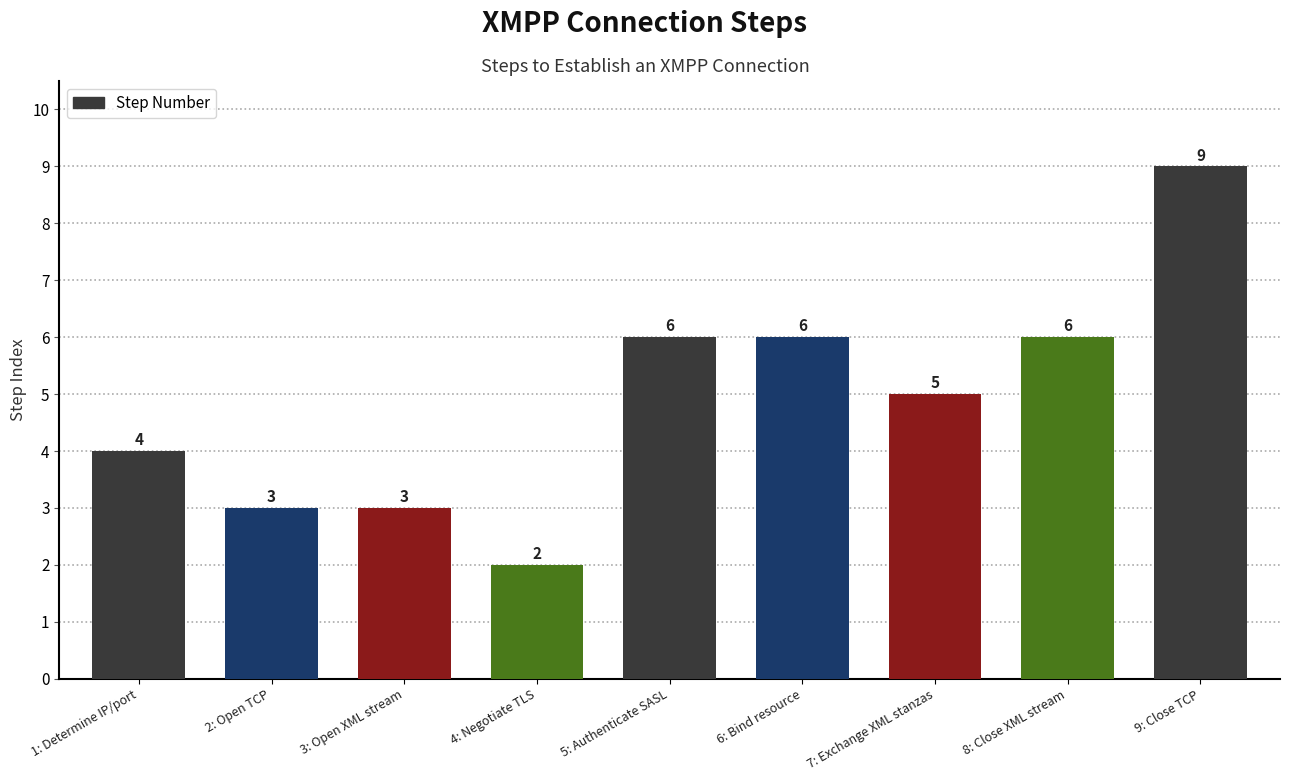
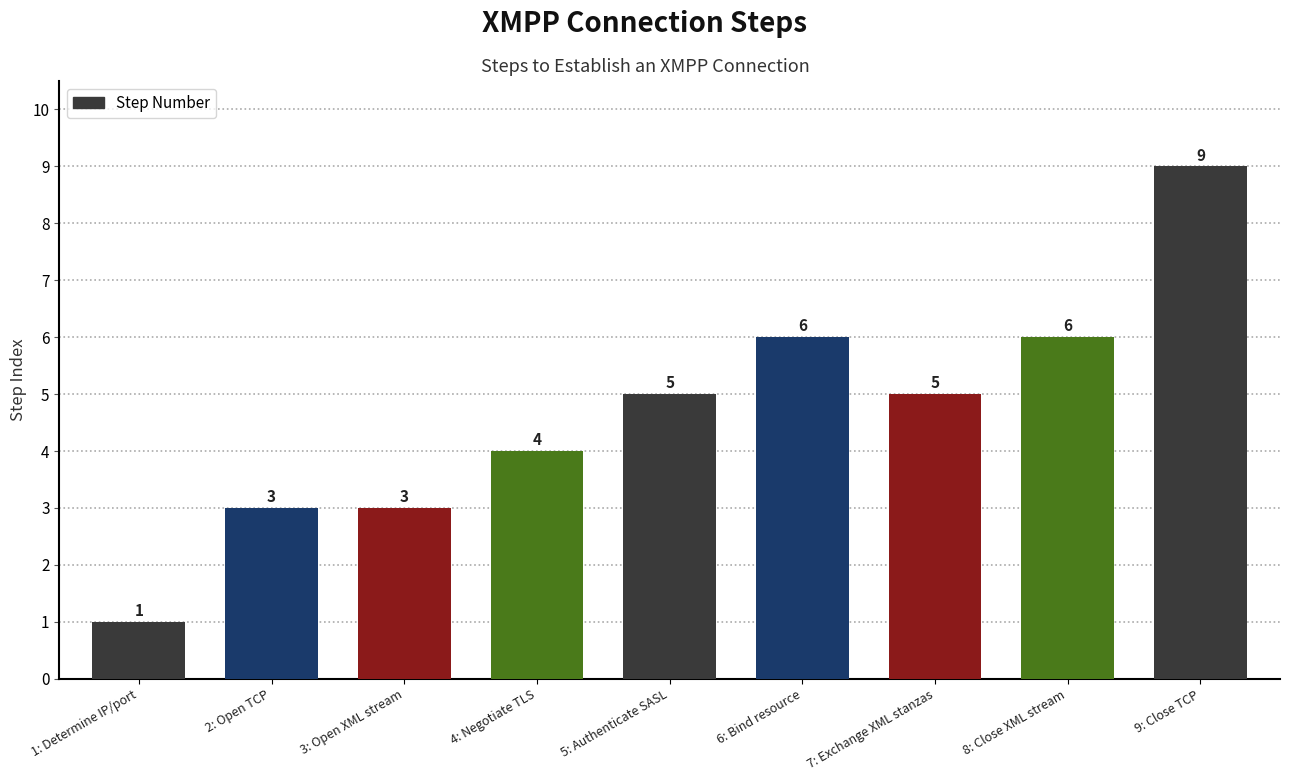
1: Determine IP/port: 4 -> 1
4: Negotiate TLS: 2 -> 4
5: Authenticate SASL: 6 -> 5
